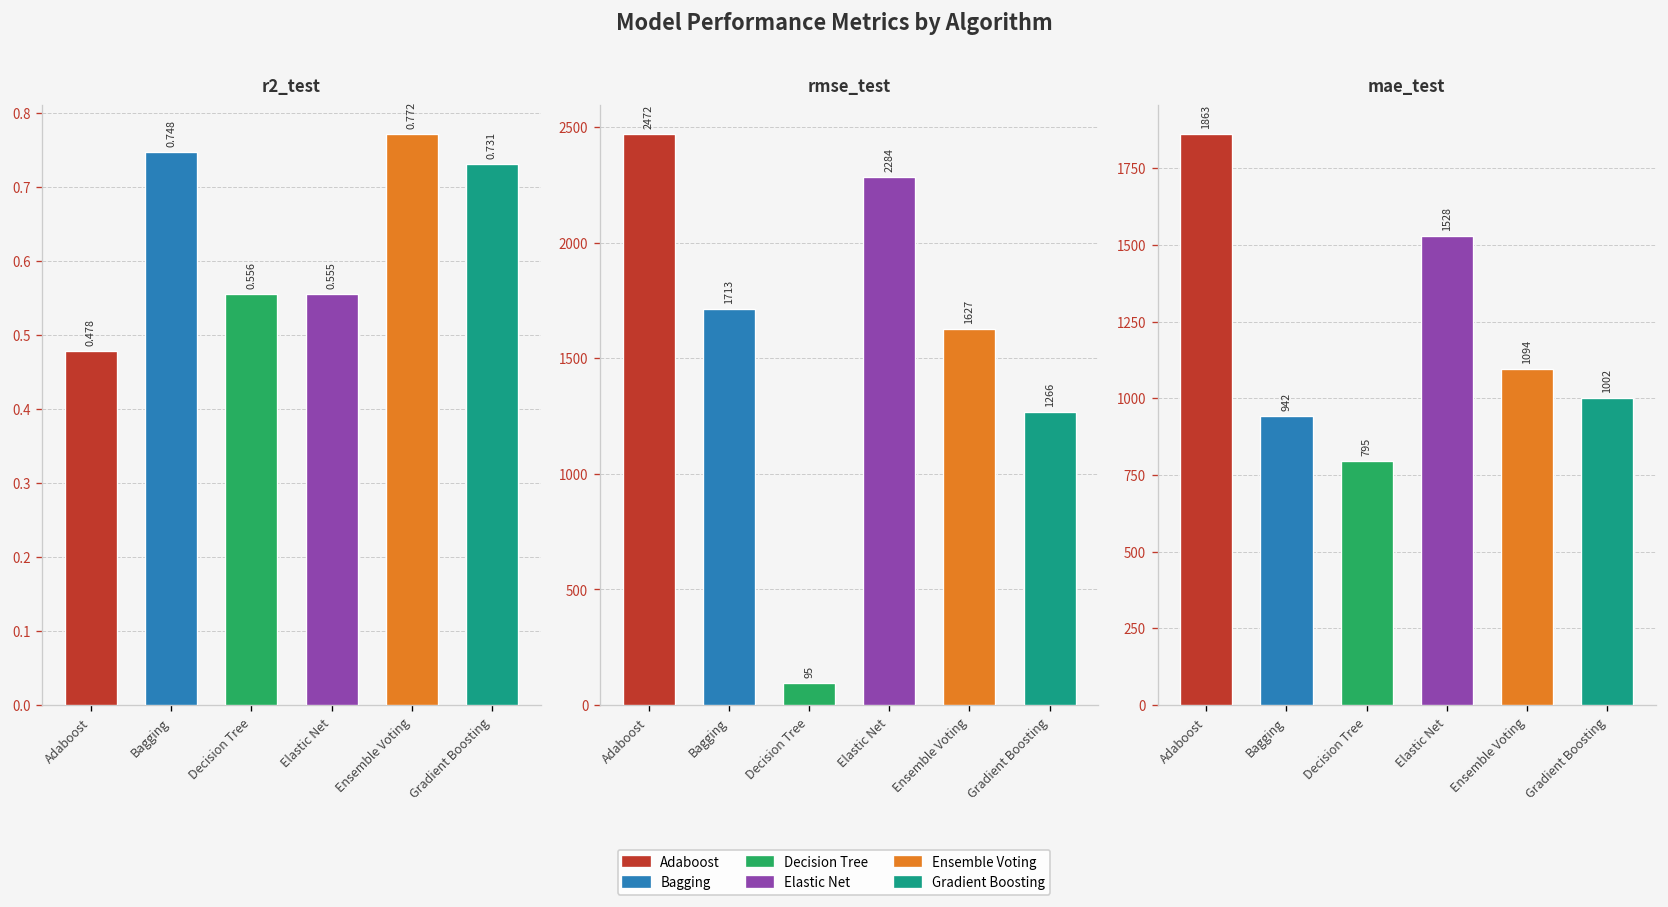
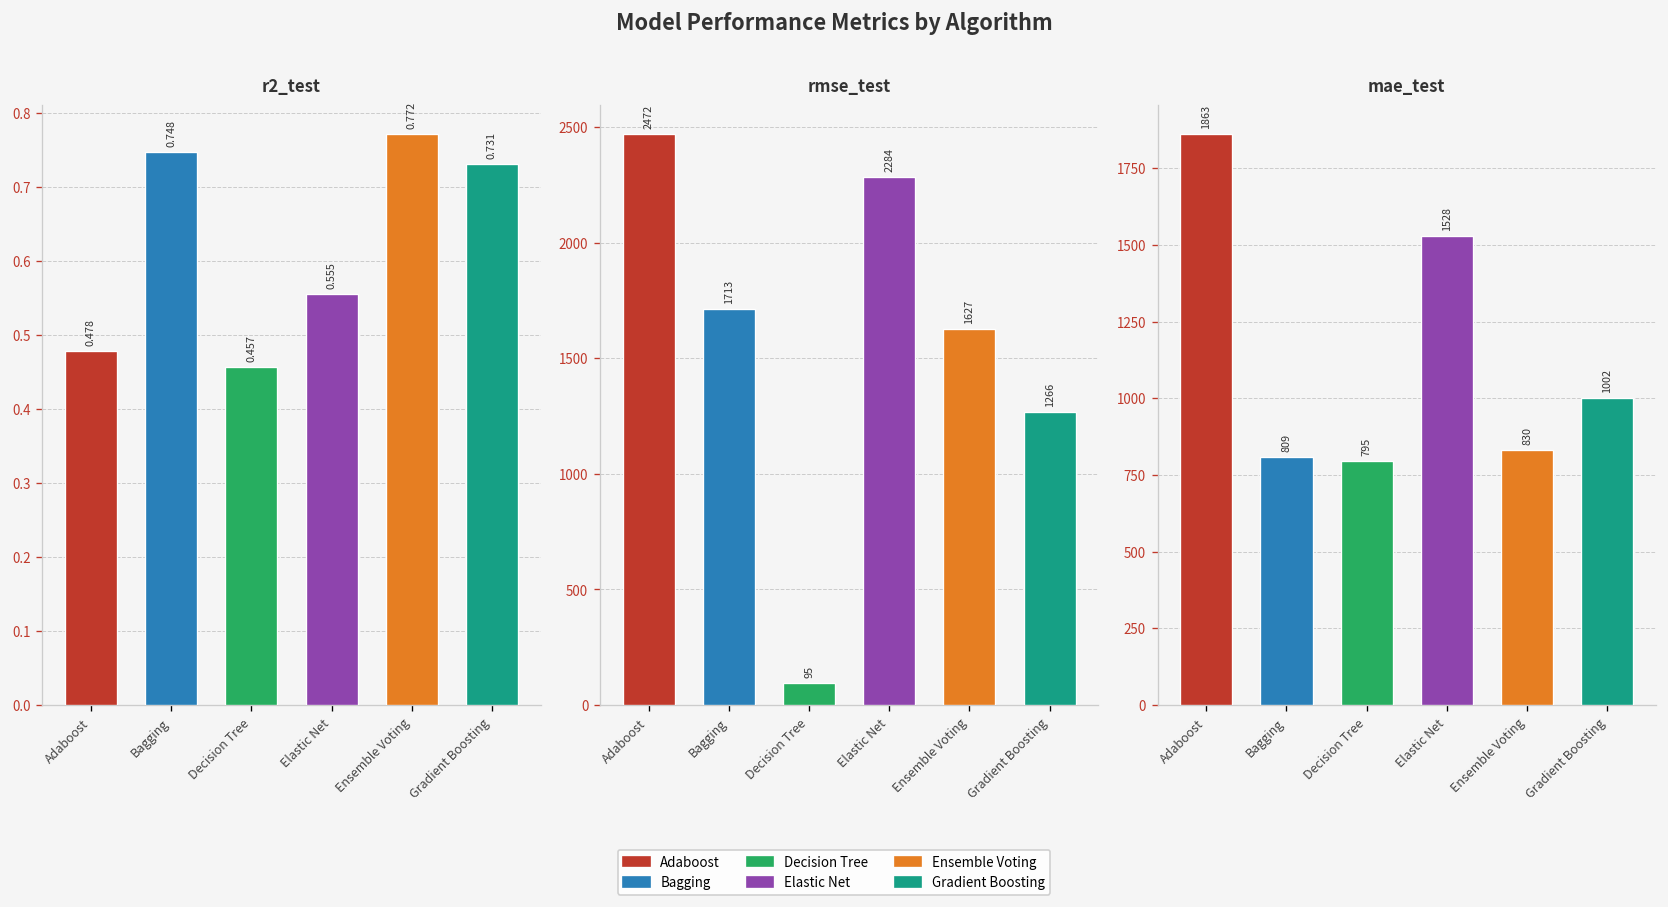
r2_test, Decision Tree: 0.556 -> 0.457
mae_test, Bagging: 942 -> 809
mae_test, Ensemble Voting: 1094 -> 830
